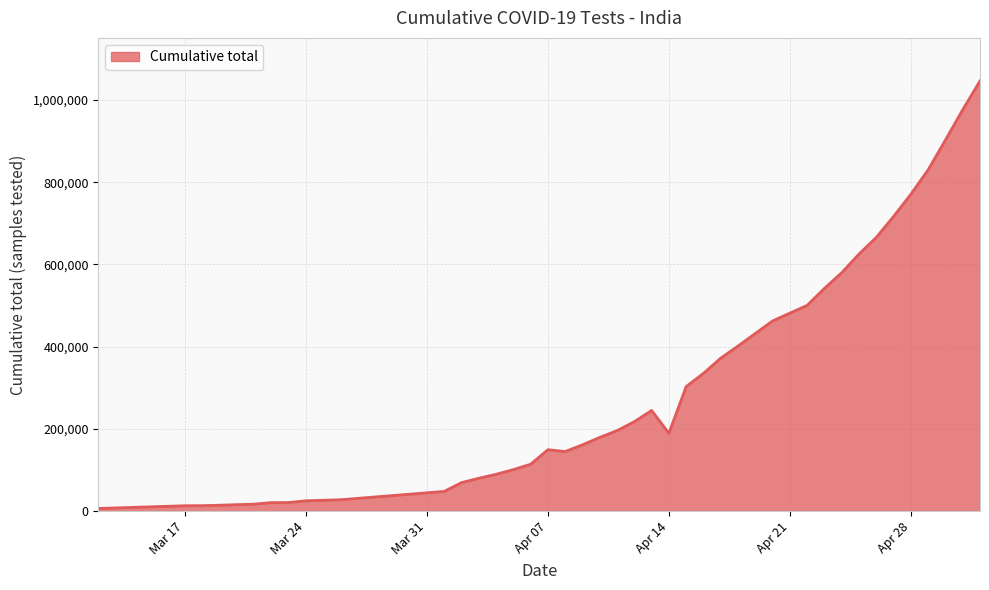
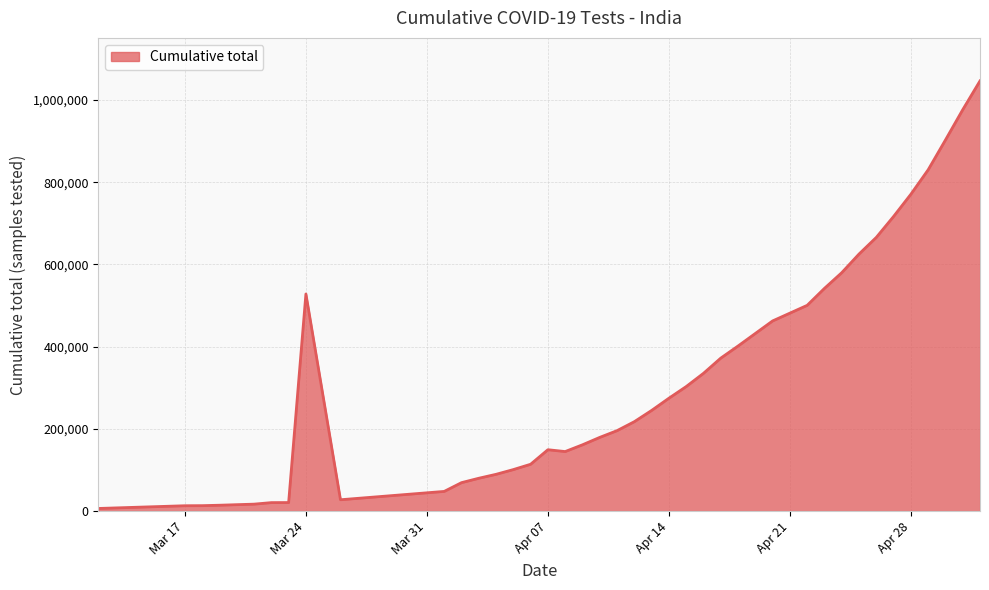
Mar 24: 30,000 -> 530,000
Apr 14: 190,000 -> 270,000
